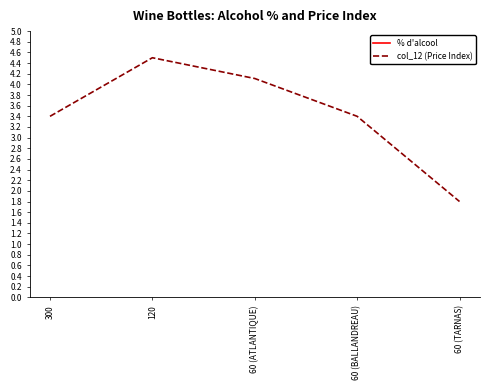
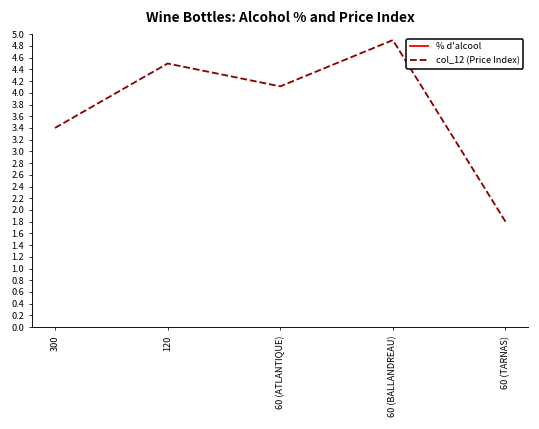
col_12 (Price Index), 60 (BALLANDREAU): 3.4 -> 4.9
